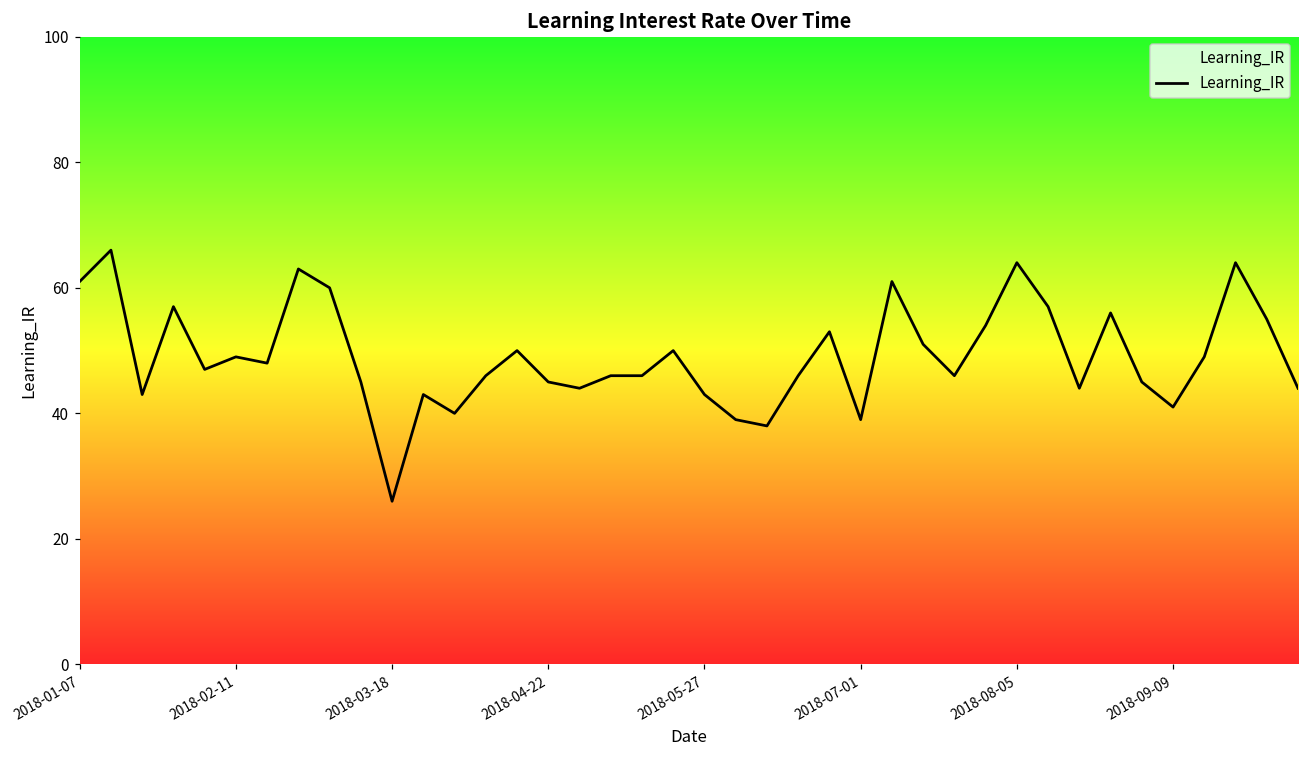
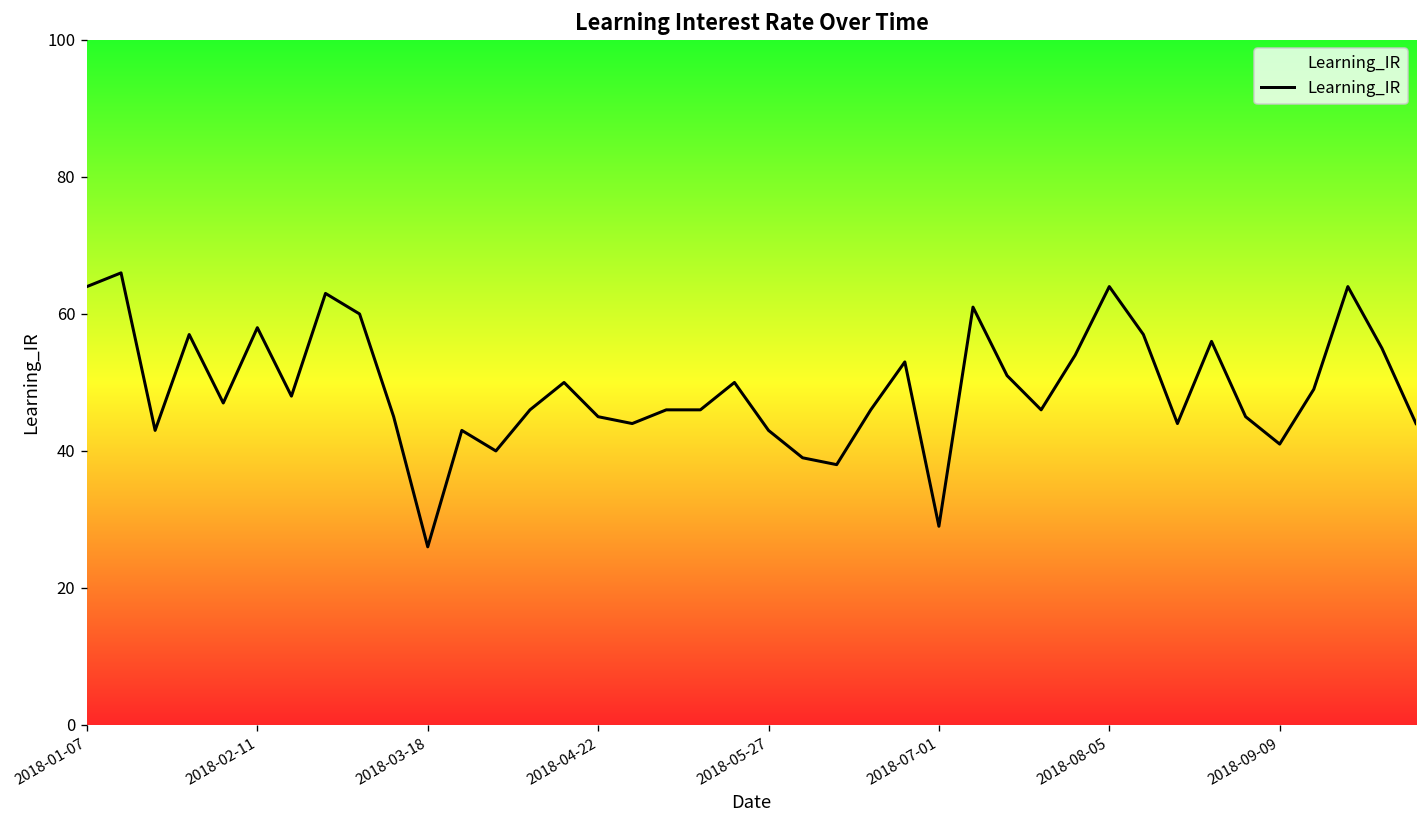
2018-01-07: 61 -> 64
2018-02-11: 49 -> 58
2018-07-01: 39 -> 29
